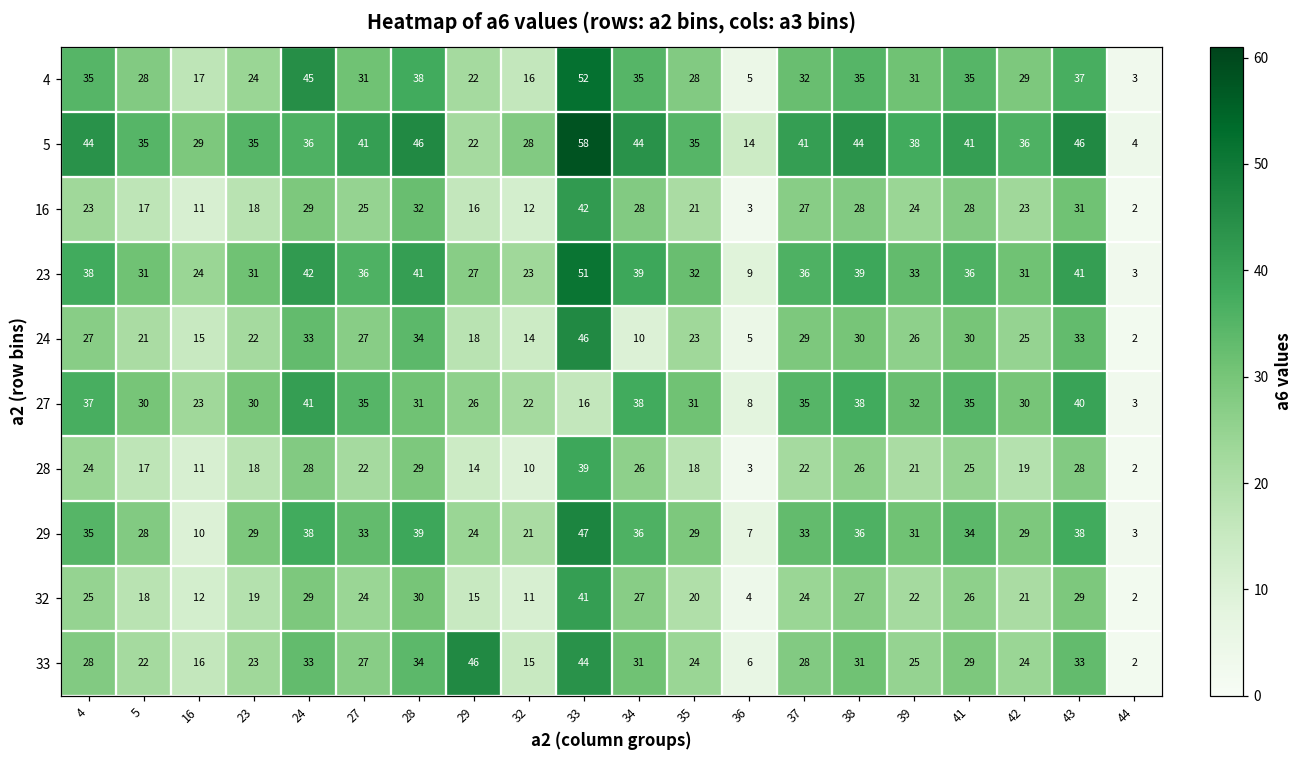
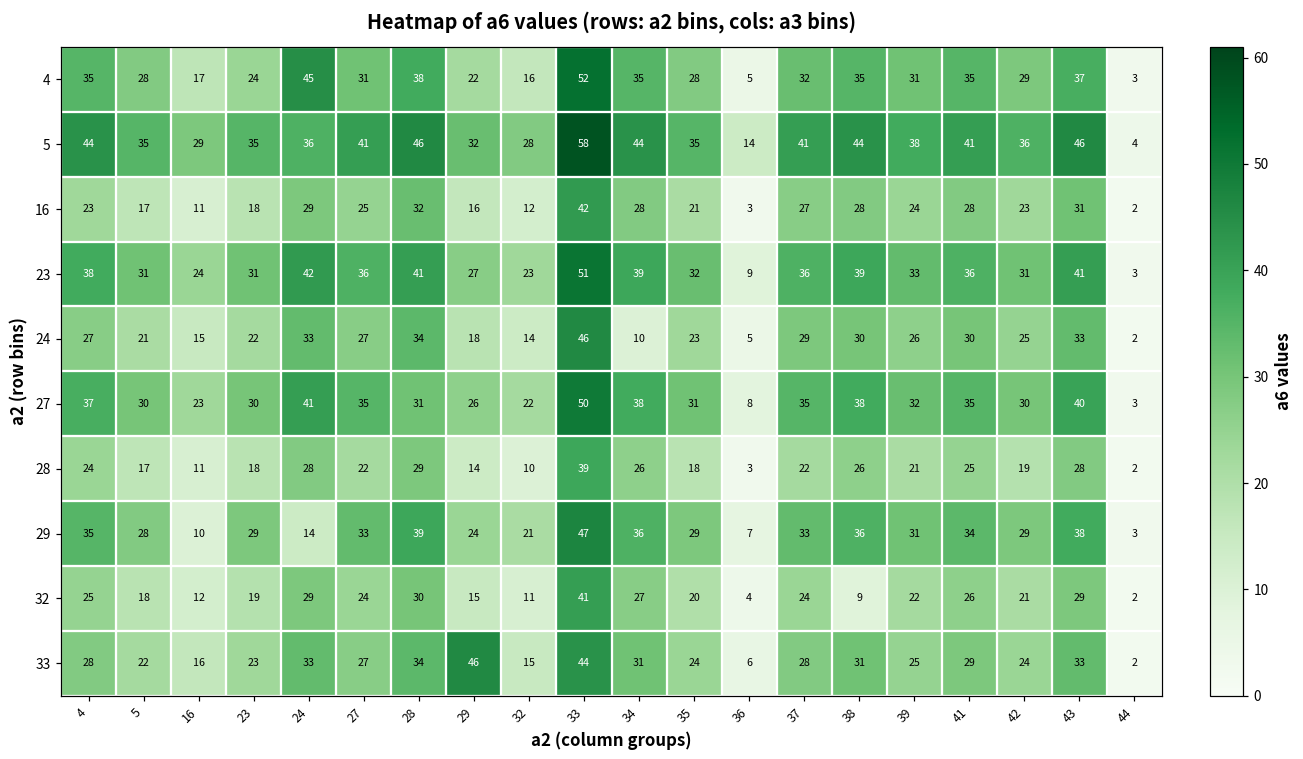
5, 29: 22 -> 32
27, 33: 16 -> 50
29, 24: 38 -> 14
32, 38: 27 -> 9
